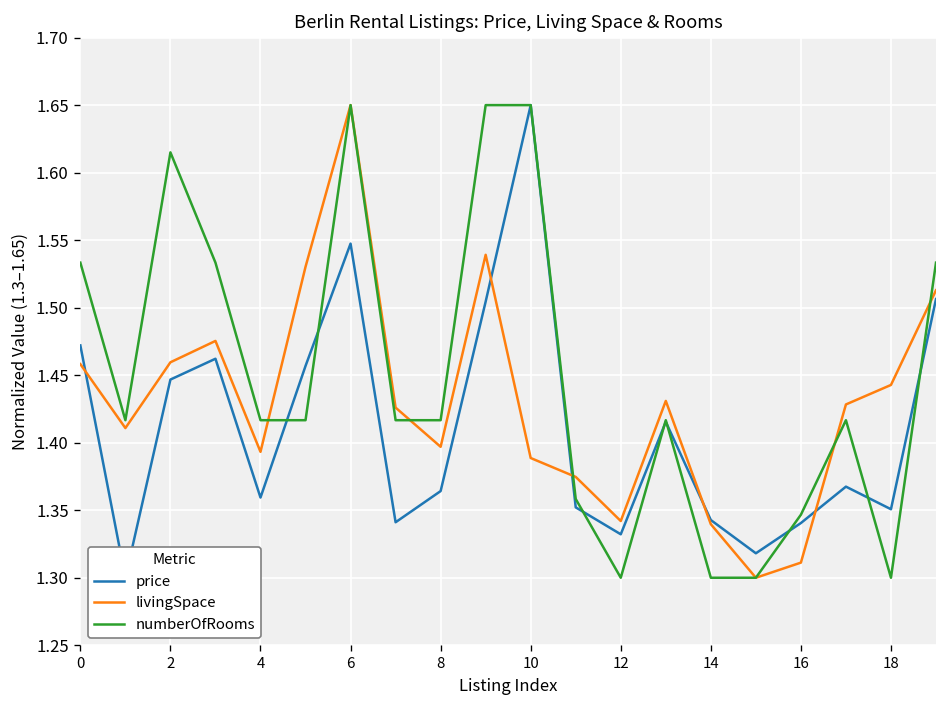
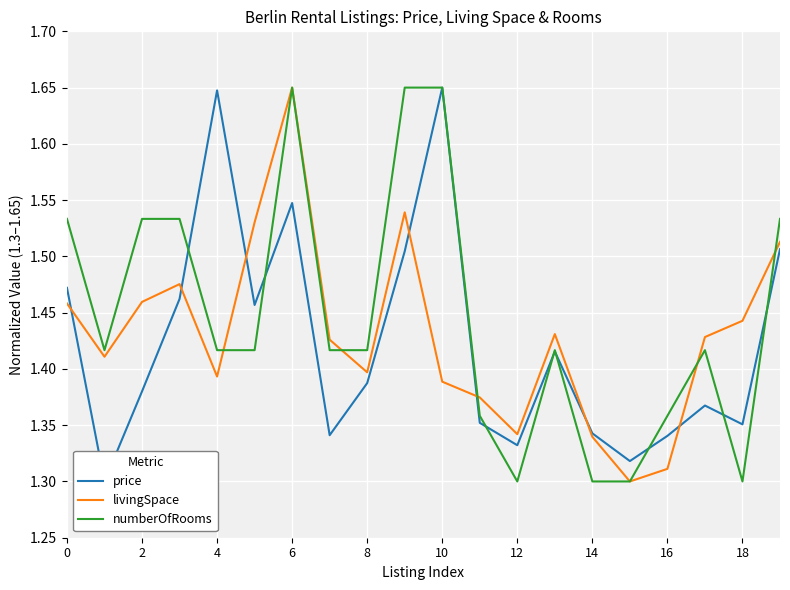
price, 2: 1.447 -> 1.380
numberOfRooms, 2: 1.615 -> 1.533
price, 4: 1.359 -> 1.648
price, 8: 1.364 -> 1.387
numberOfRooms, 16: 1.347 -> 1.358
